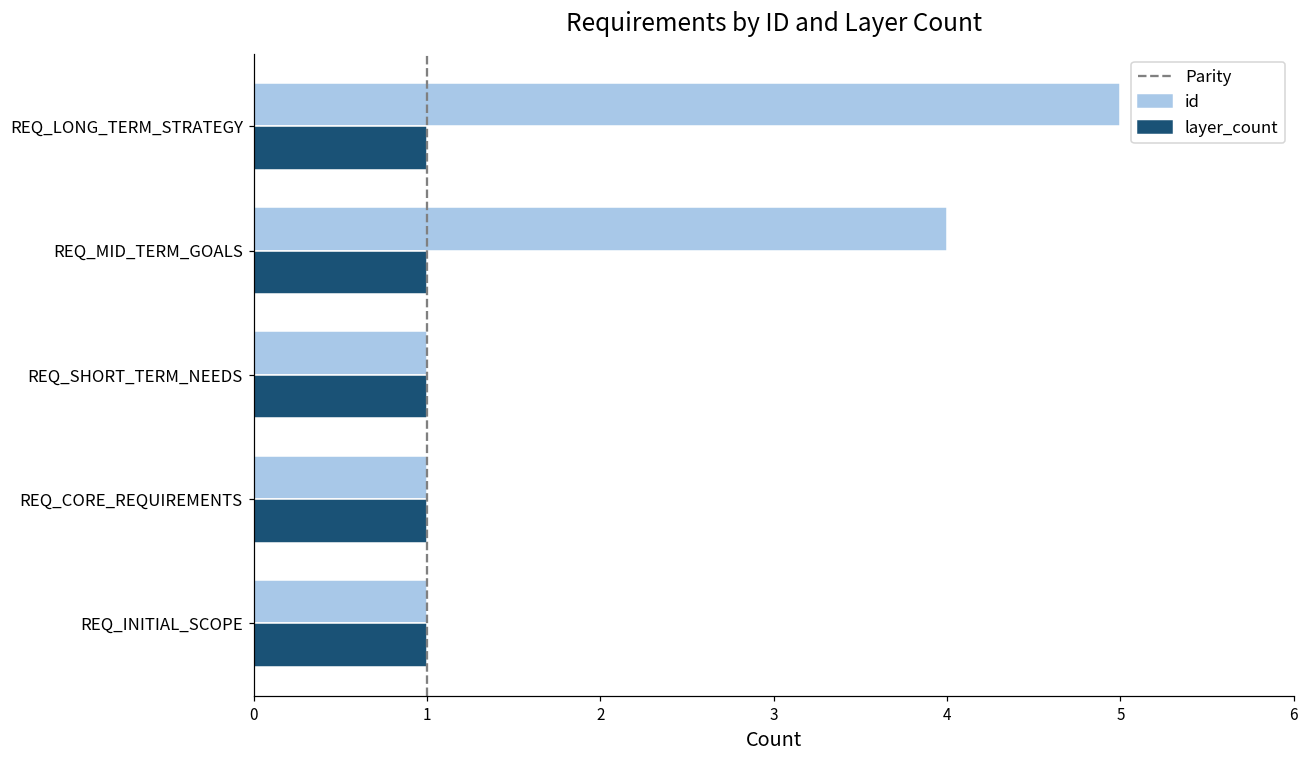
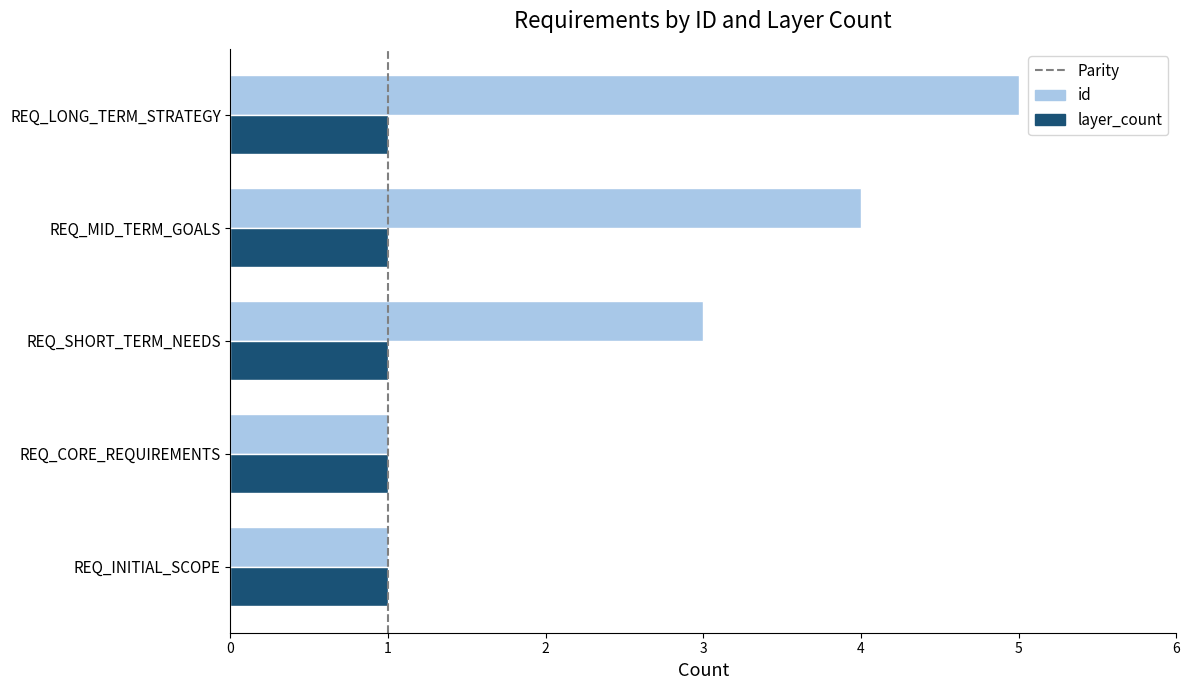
id, REQ_SHORT_TERM_NEEDS: 1 -> 3
